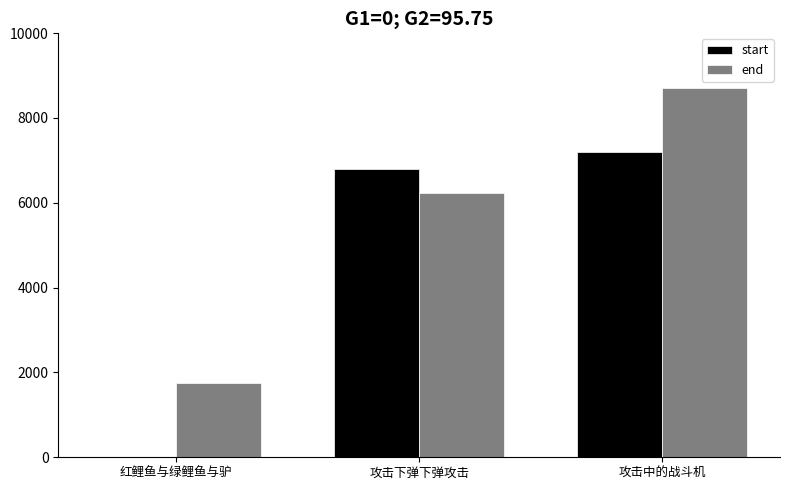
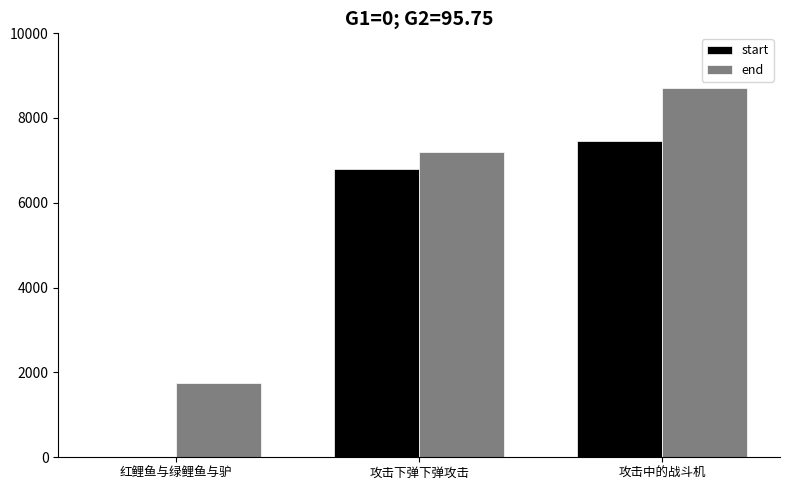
end, 攻击下弹下弹攻击: 6200 -> 7200
start, 攻击中的战斗机: 7200 -> 7500
